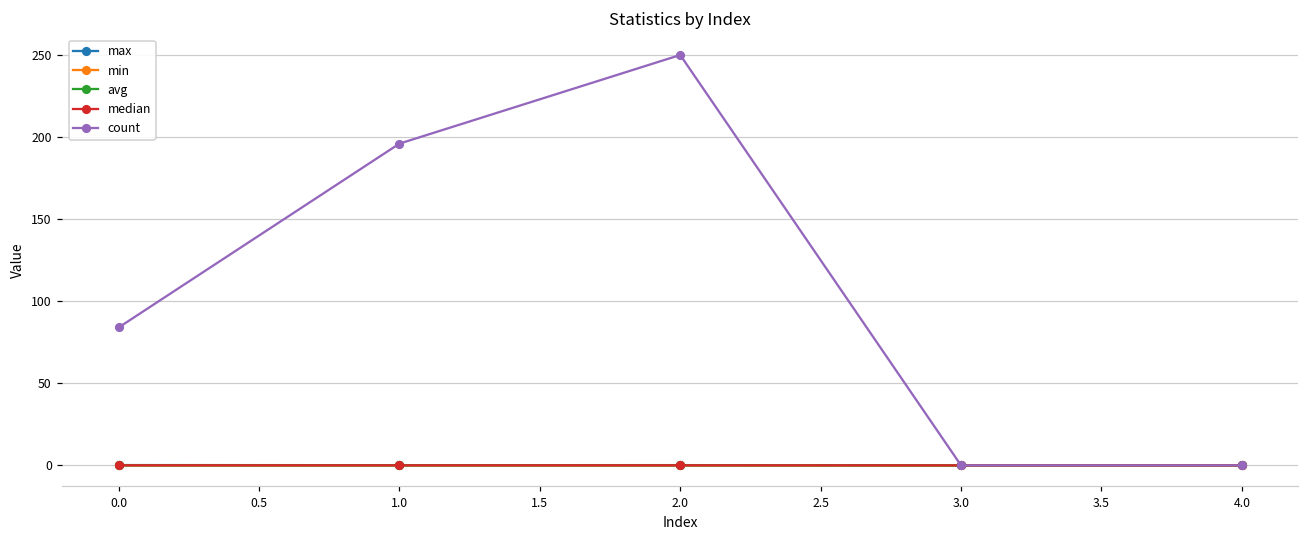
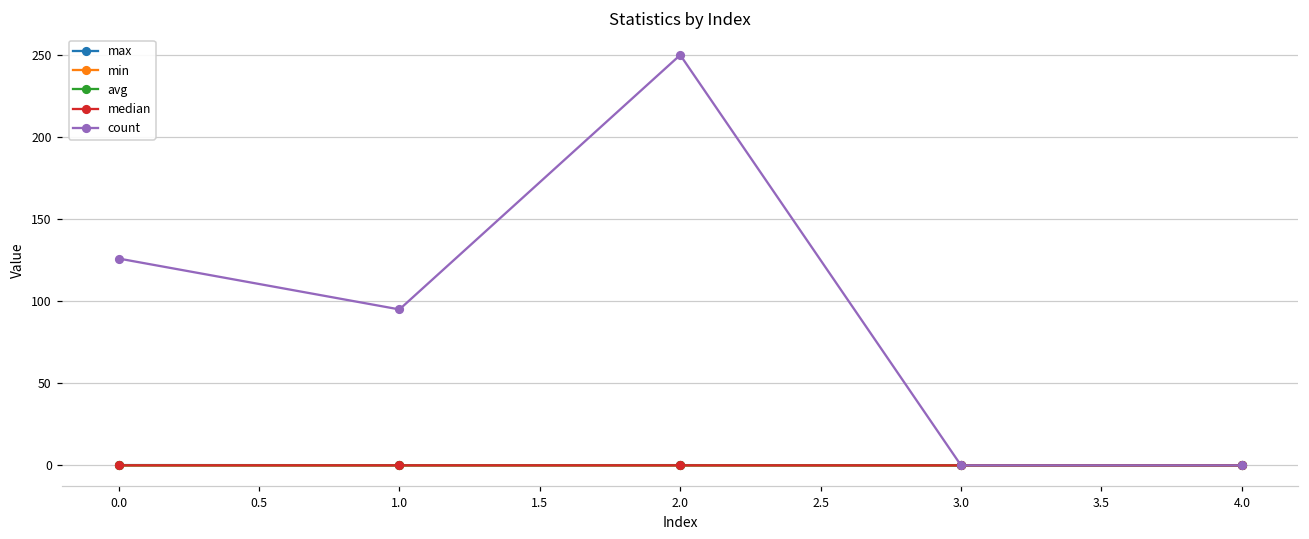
count, 0.0: 84 -> 126
count, 1.0: 196 -> 95
